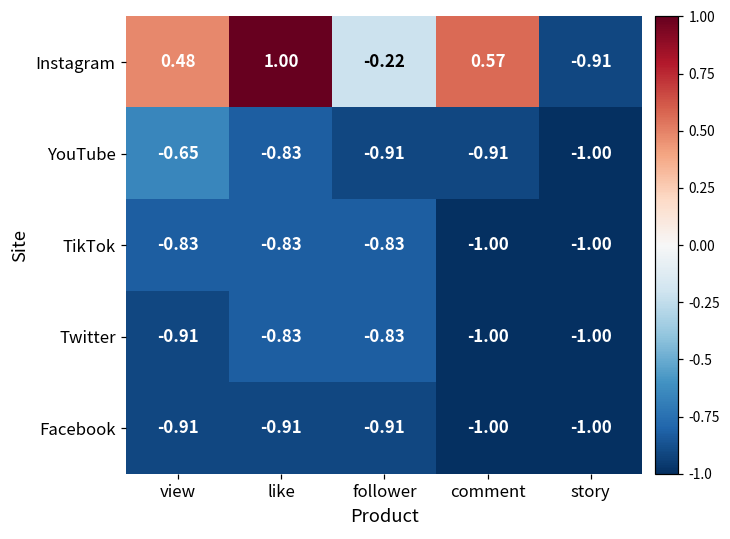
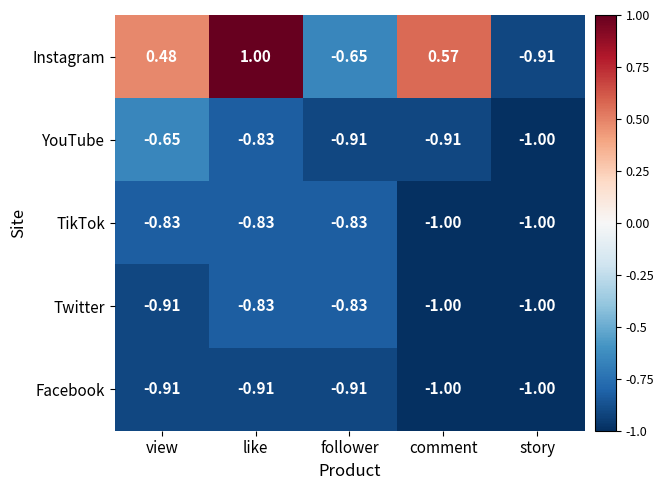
Instagram, follower: -0.22 -> -0.65
